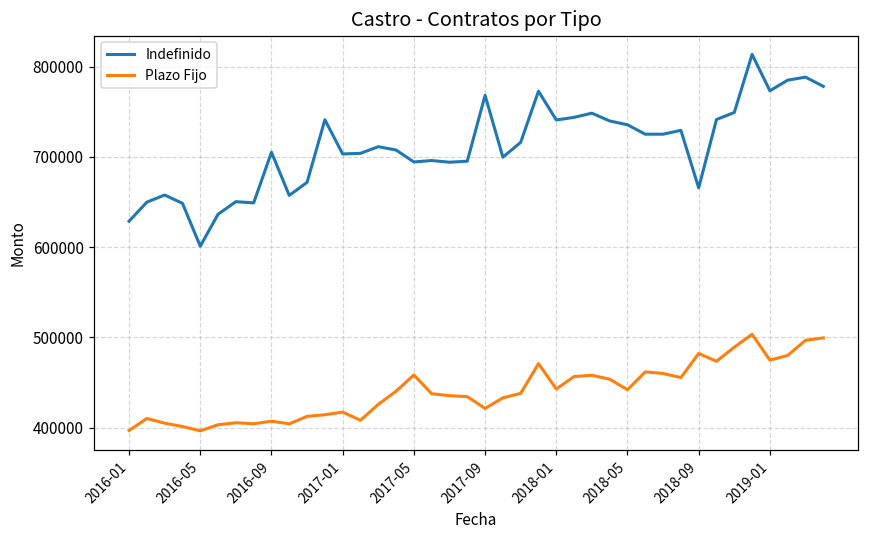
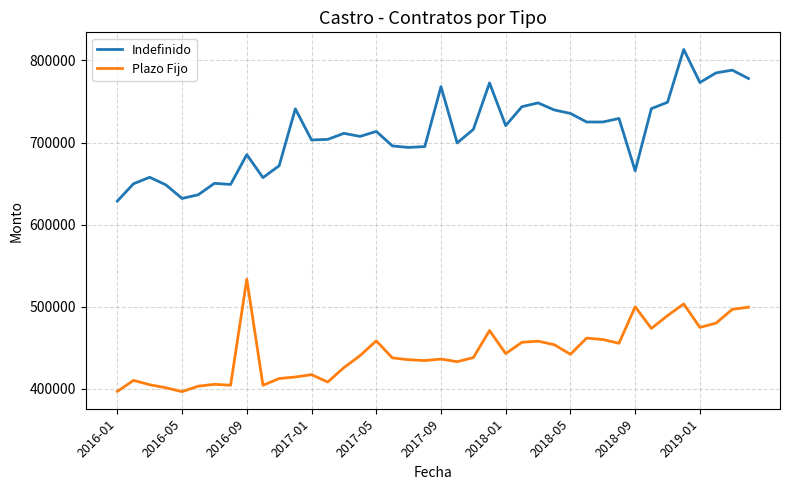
Indefinido, 2016-05: 600000 -> 630000
Indefinido, 2016-09: 710000 -> 690000
Plazo Fijo, 2016-09: 410000 -> 530000
Indefinido, 2017-05: 690000 -> 710000
Plazo Fijo, 2017-09: 420000 -> 440000
Indefinido, 2018-01: 740000 -> 720000
Plazo Fijo, 2018-09: 480000 -> 500000
